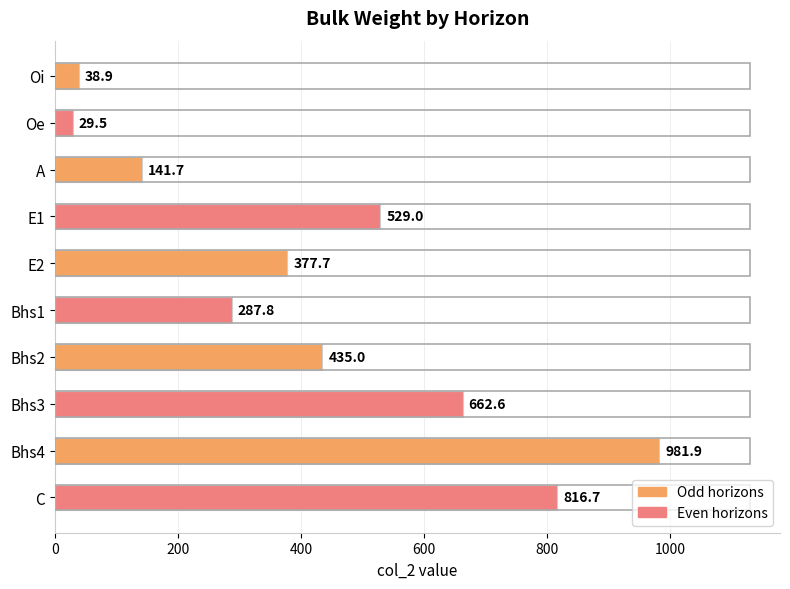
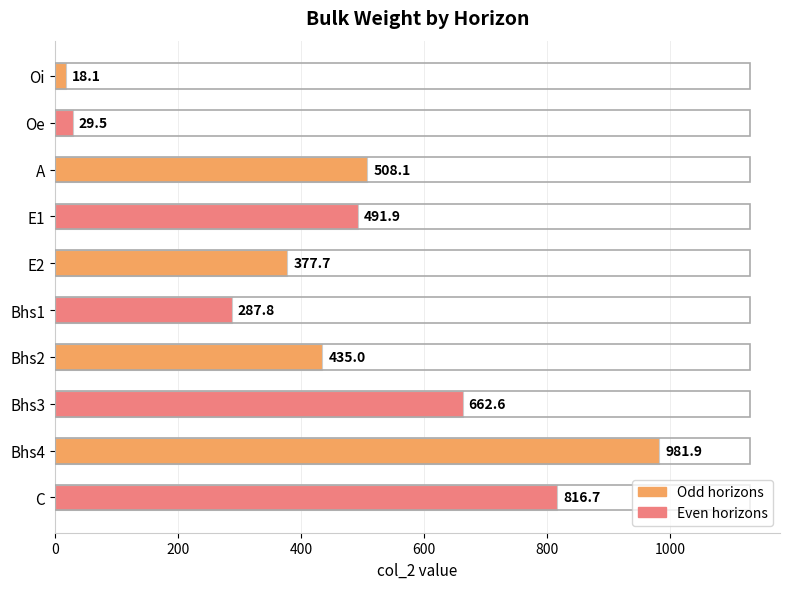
Oi: 38.9 -> 18.1
A: 141.7 -> 508.1
E1: 529.0 -> 491.9
